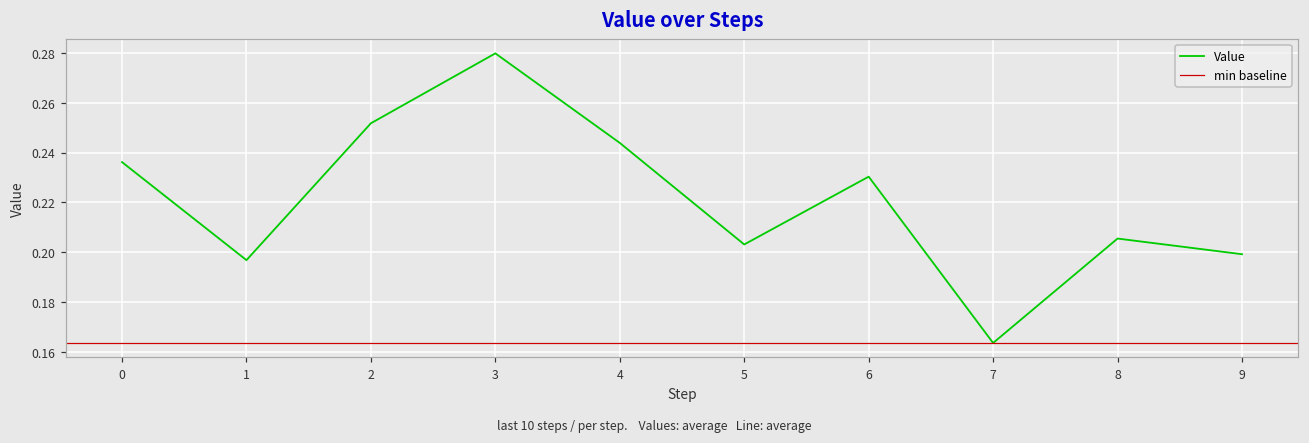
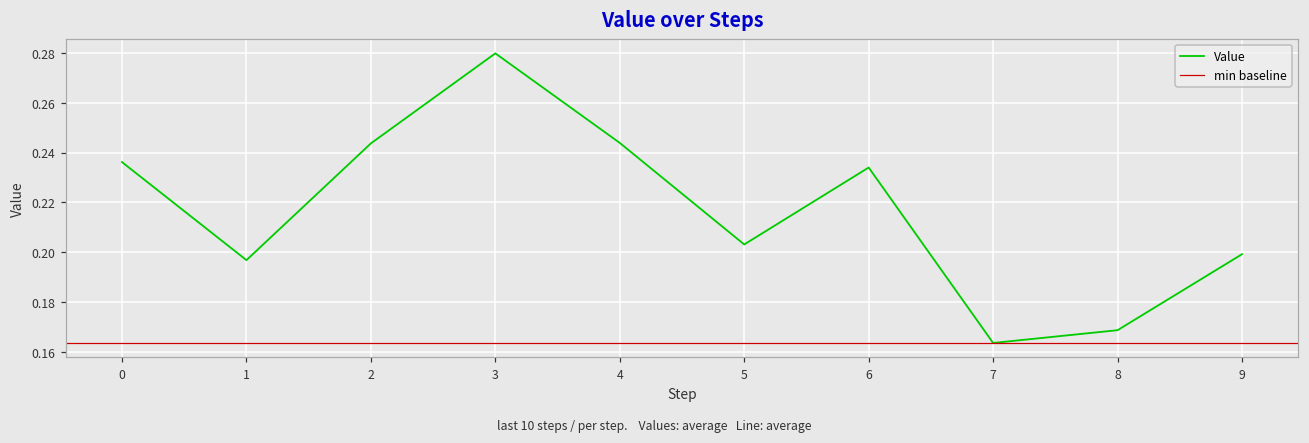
2: 0.252 -> 0.244
6: 0.230 -> 0.234
8: 0.206 -> 0.169
